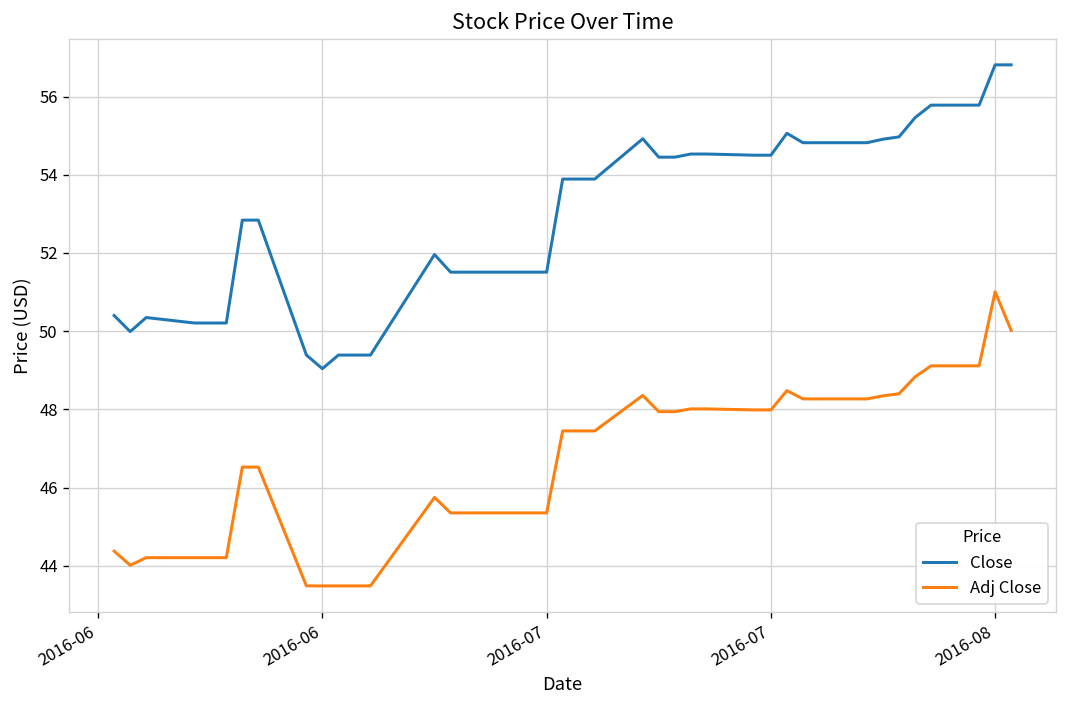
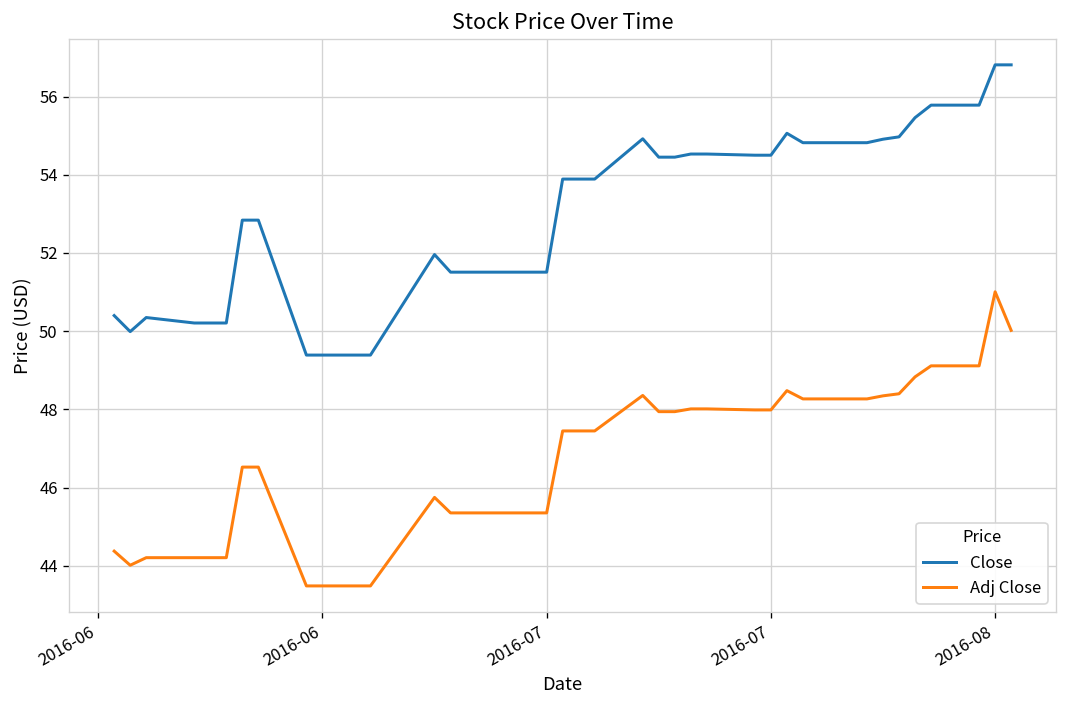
Close, 2016-06: 49.0 -> 49.4
